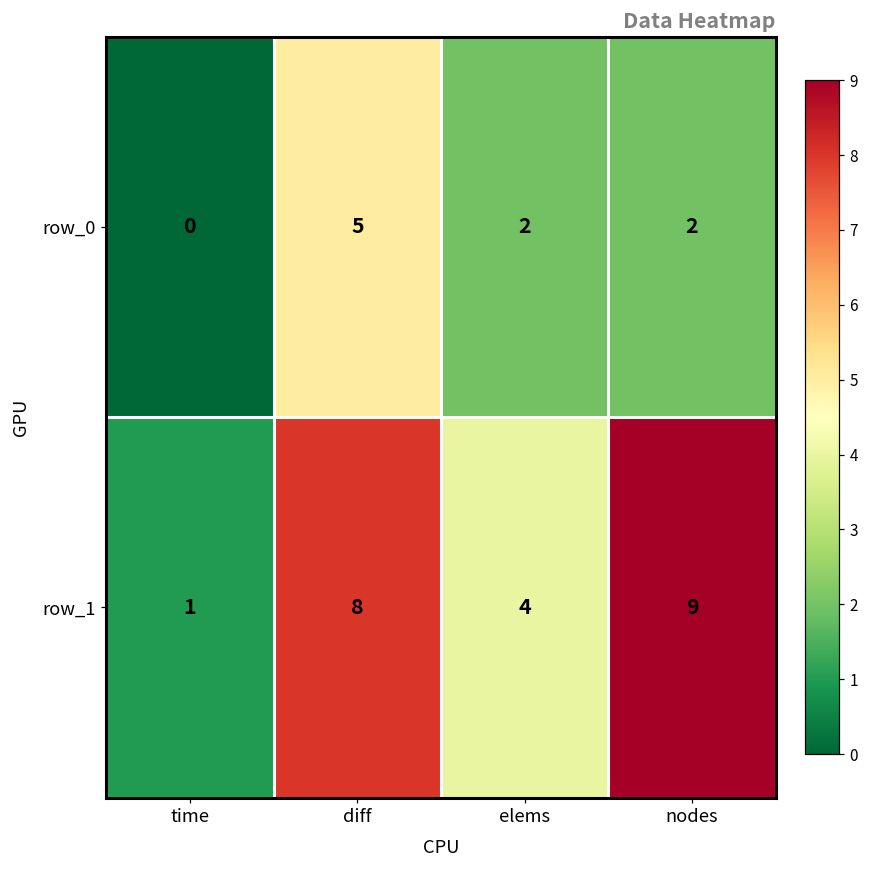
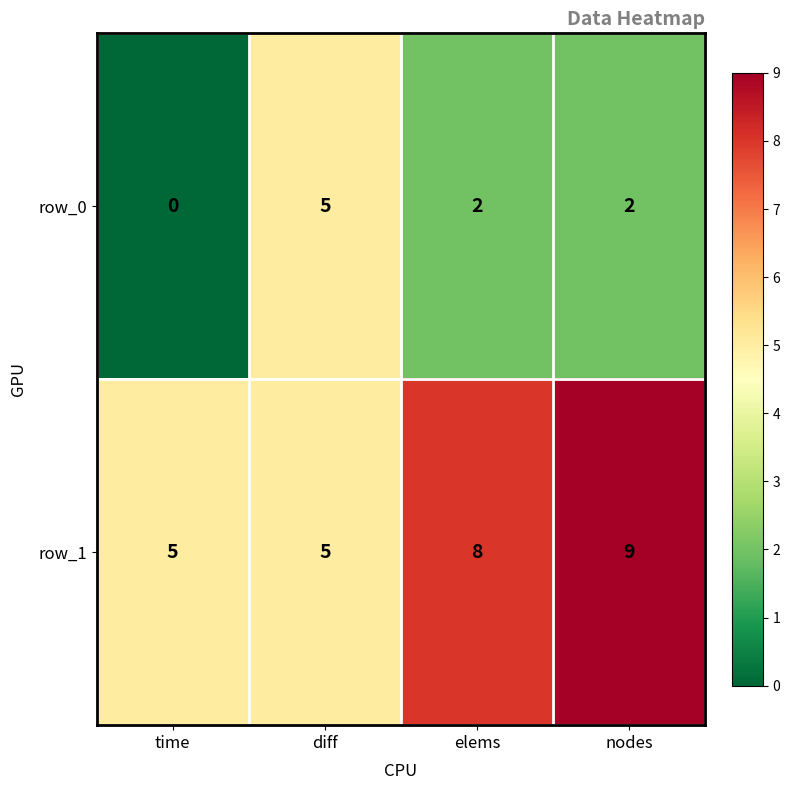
row_1, time: 1 -> 5
row_1, diff: 8 -> 5
row_1, elems: 4 -> 8
